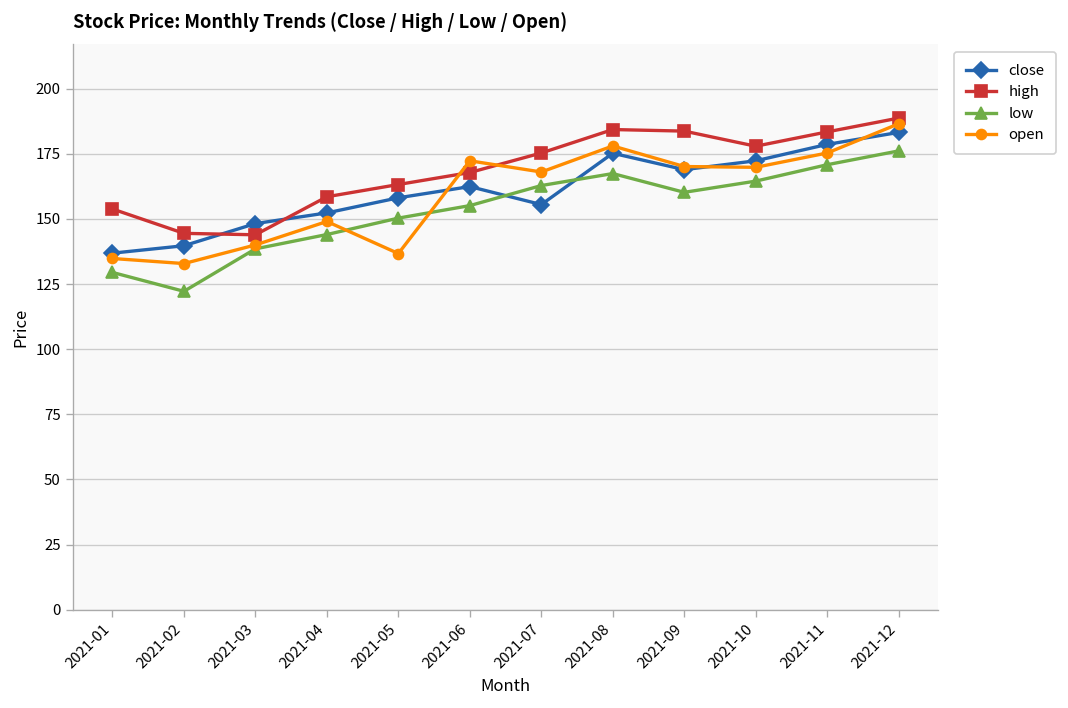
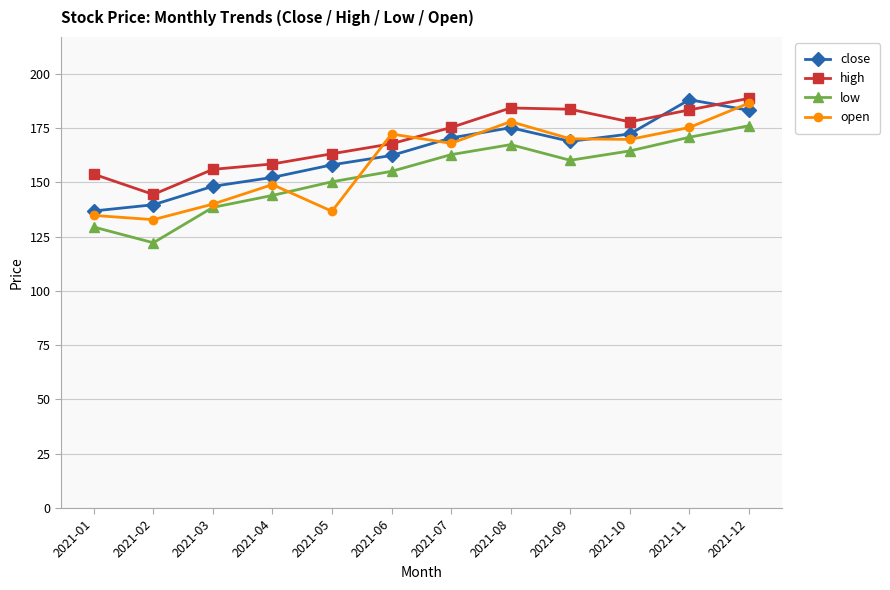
high, 2021-03: 144 -> 156
close, 2021-07: 156 -> 171
close, 2021-11: 179 -> 188
